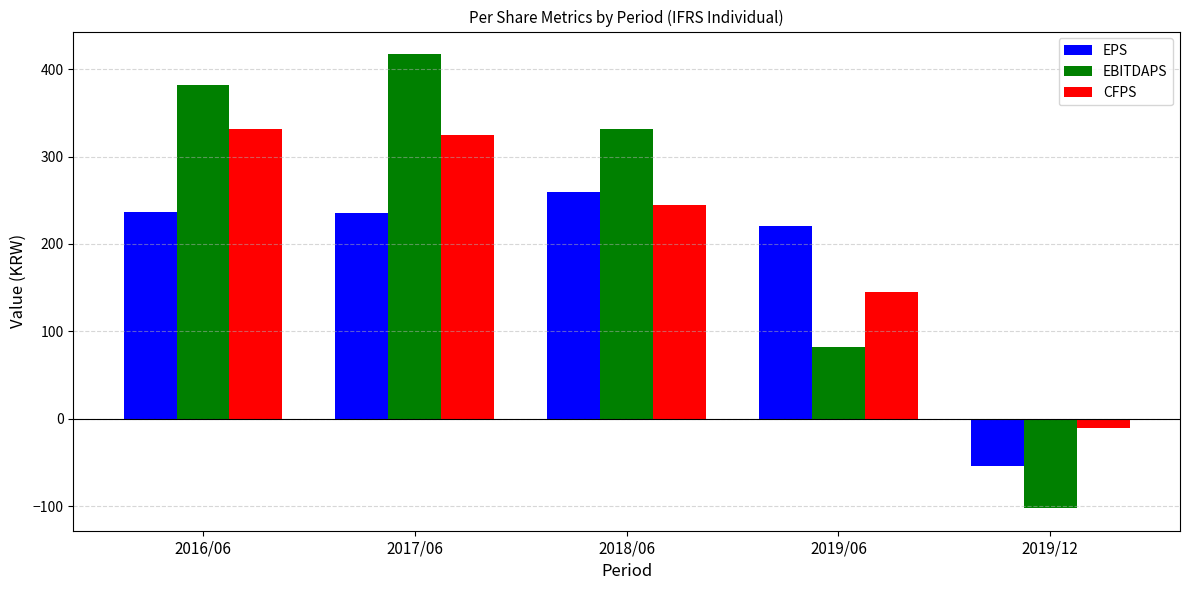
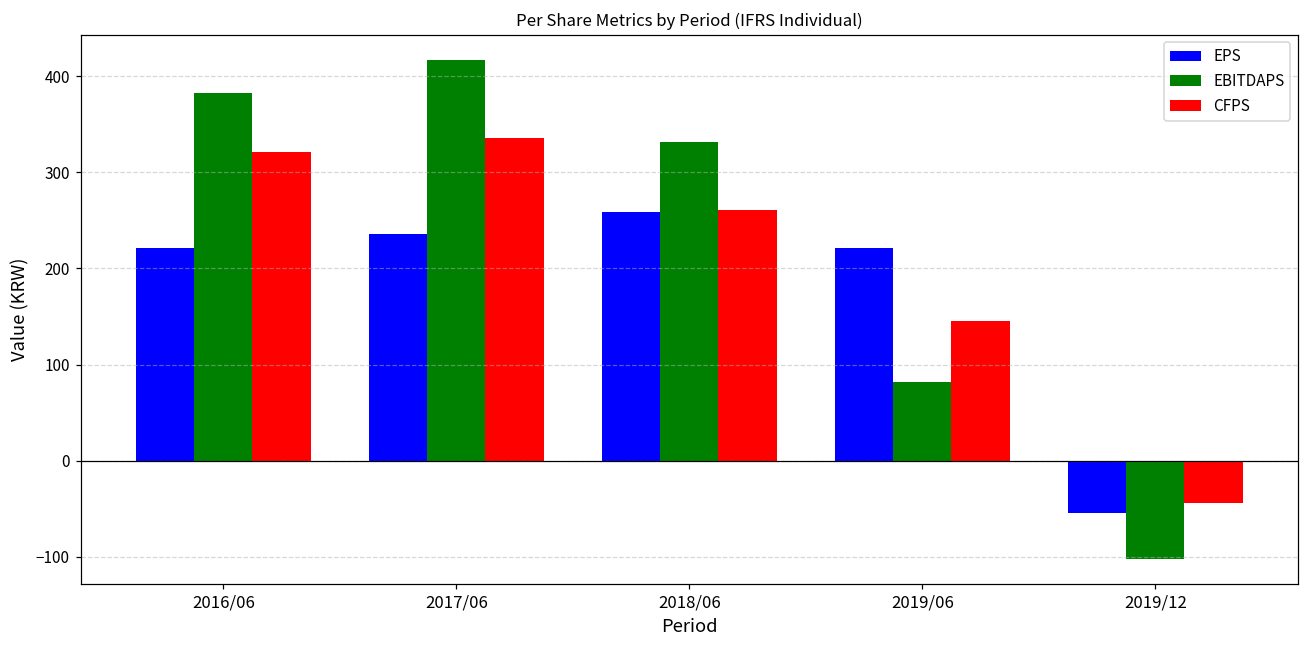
EPS, 2016/06: 240 -> 220
CFPS, 2016/06: 330 -> 320
CFPS, 2017/06: 330 -> 340
CFPS, 2018/06: 250 -> 260
CFPS, 2019/12: -10 -> -40
